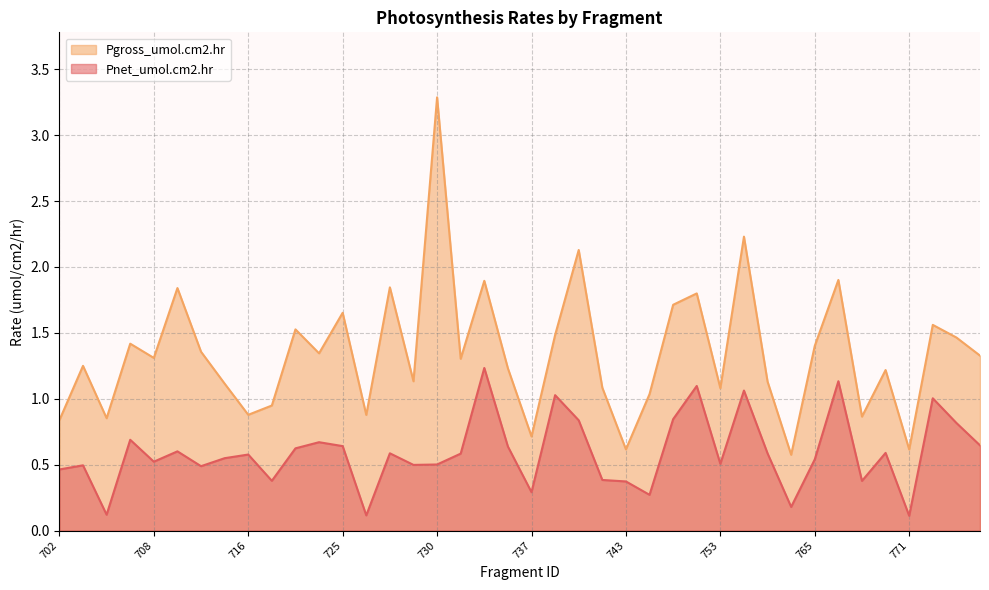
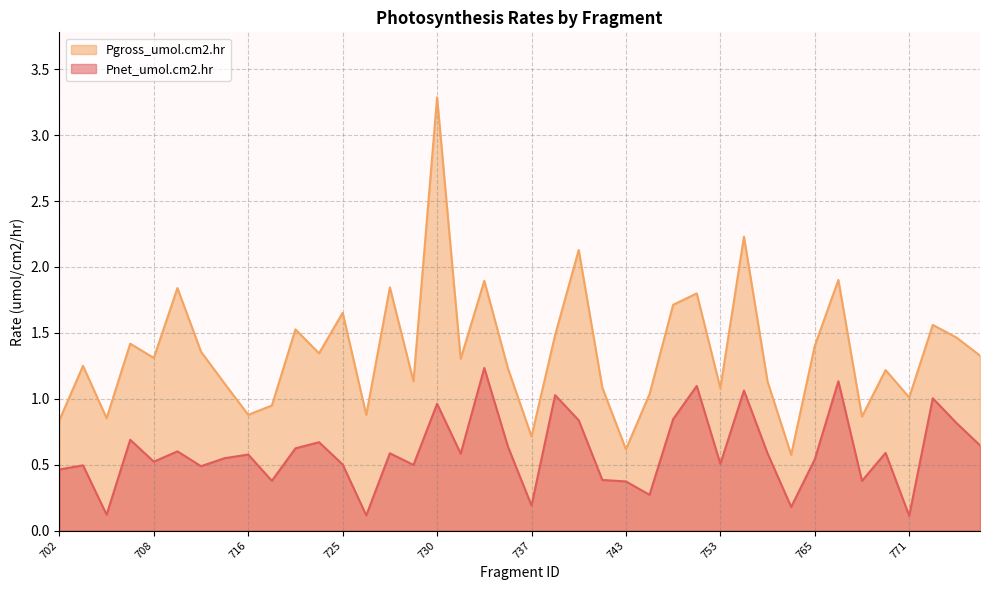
Pnet_umol.cm2.hr, 725: 0.64 -> 0.50
Pnet_umol.cm2.hr, 730: 0.50 -> 0.96
Pnet_umol.cm2.hr, 737: 0.29 -> 0.19
Pgross_umol.cm2.hr, 771: 0.62 -> 1.01
